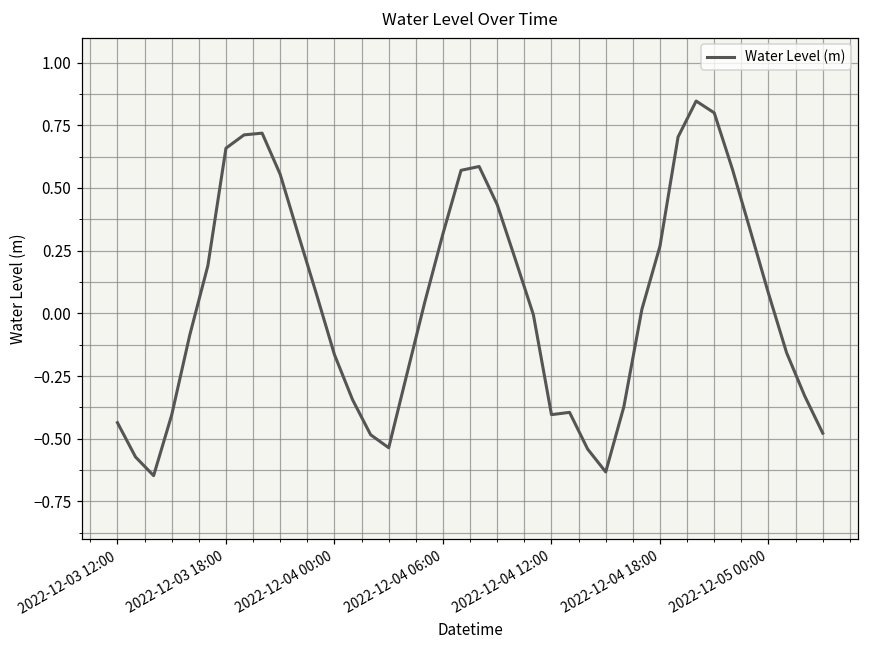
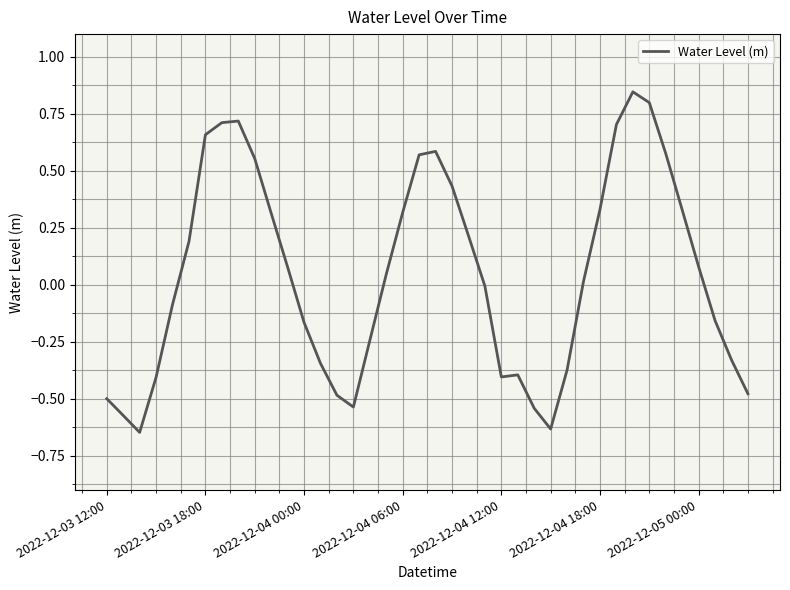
2022-12-03 12:00: -0.44 -> -0.50
2022-12-04 18:00: 0.27 -> 0.33
